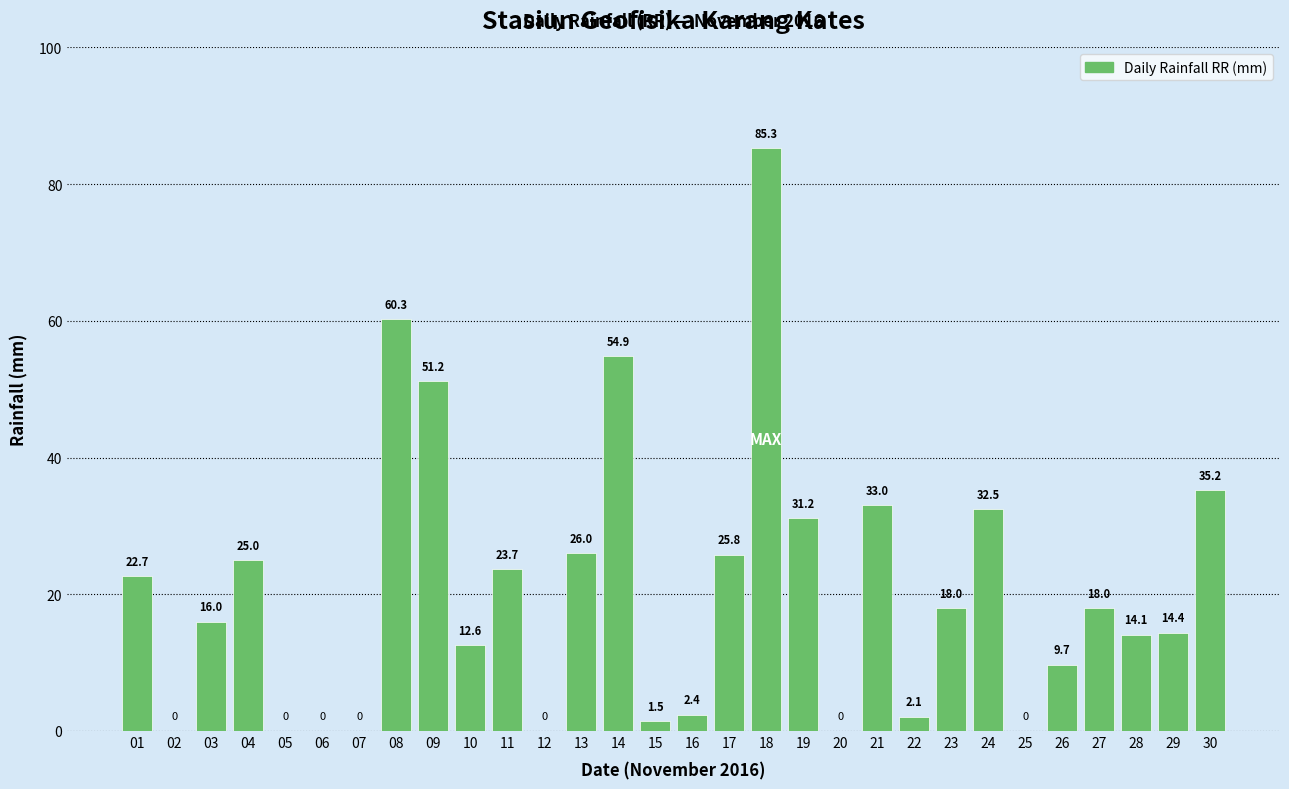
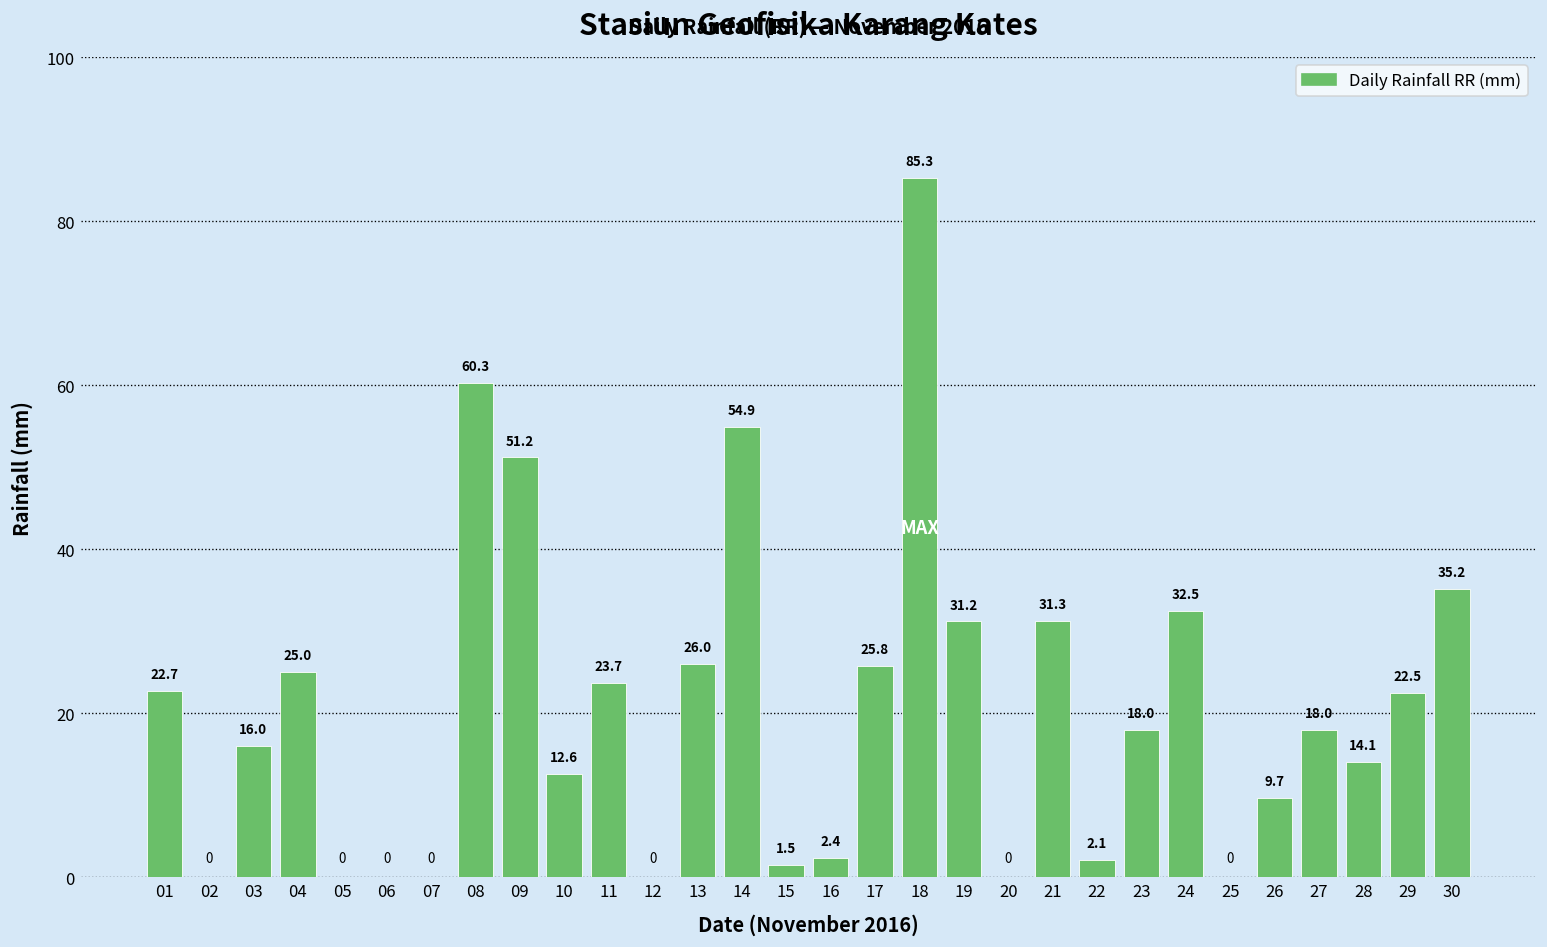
21: 33.0 -> 31.3
29: 14.4 -> 22.5
